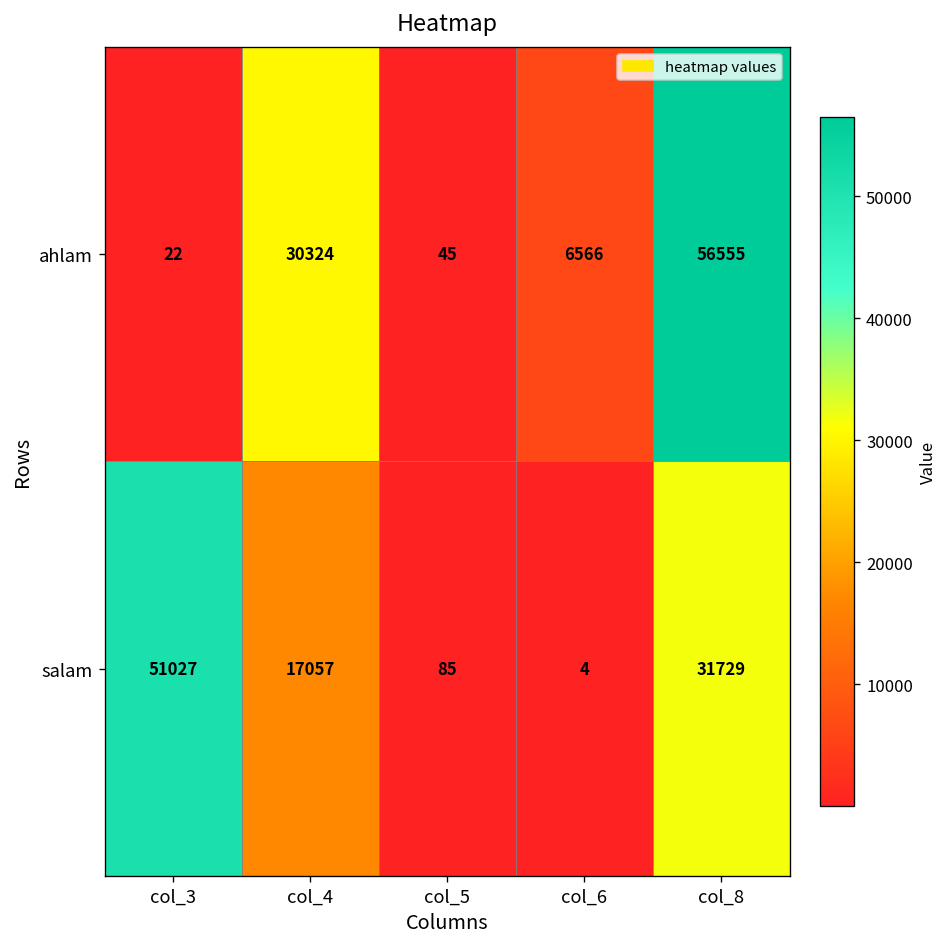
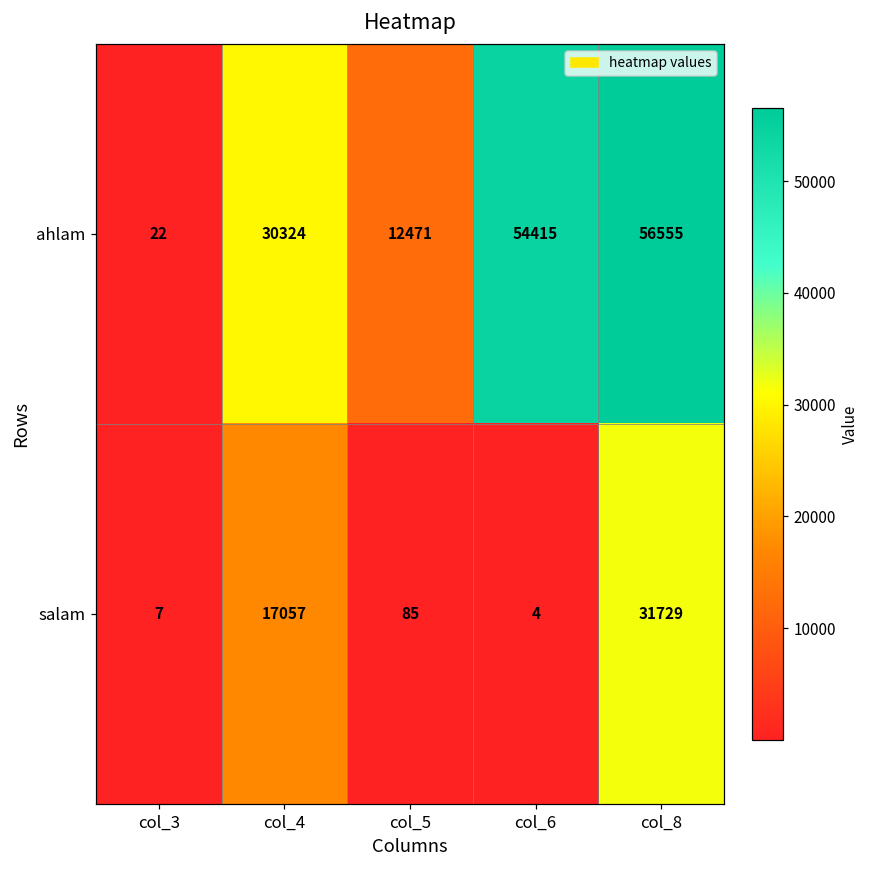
ahlam, col_5: 45 -> 12471
ahlam, col_6: 6566 -> 54415
salam, col_3: 51027 -> 7
